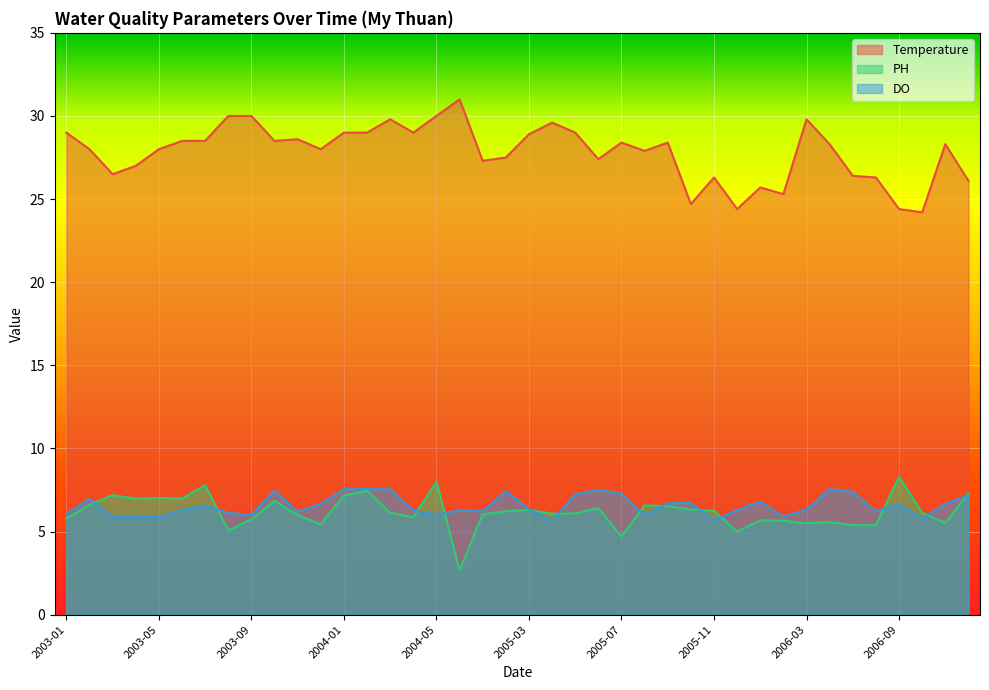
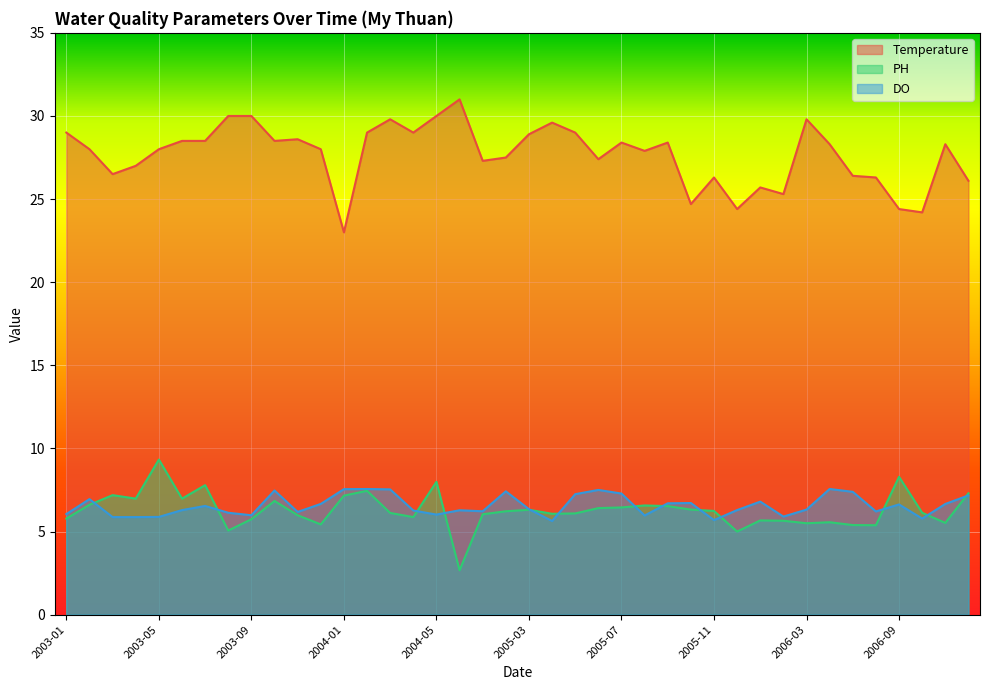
PH, 2003-05: 7.0 -> 9.3
Temperature, 2004-01: 29 -> 23
PH, 2005-07: 4.7 -> 6.5
